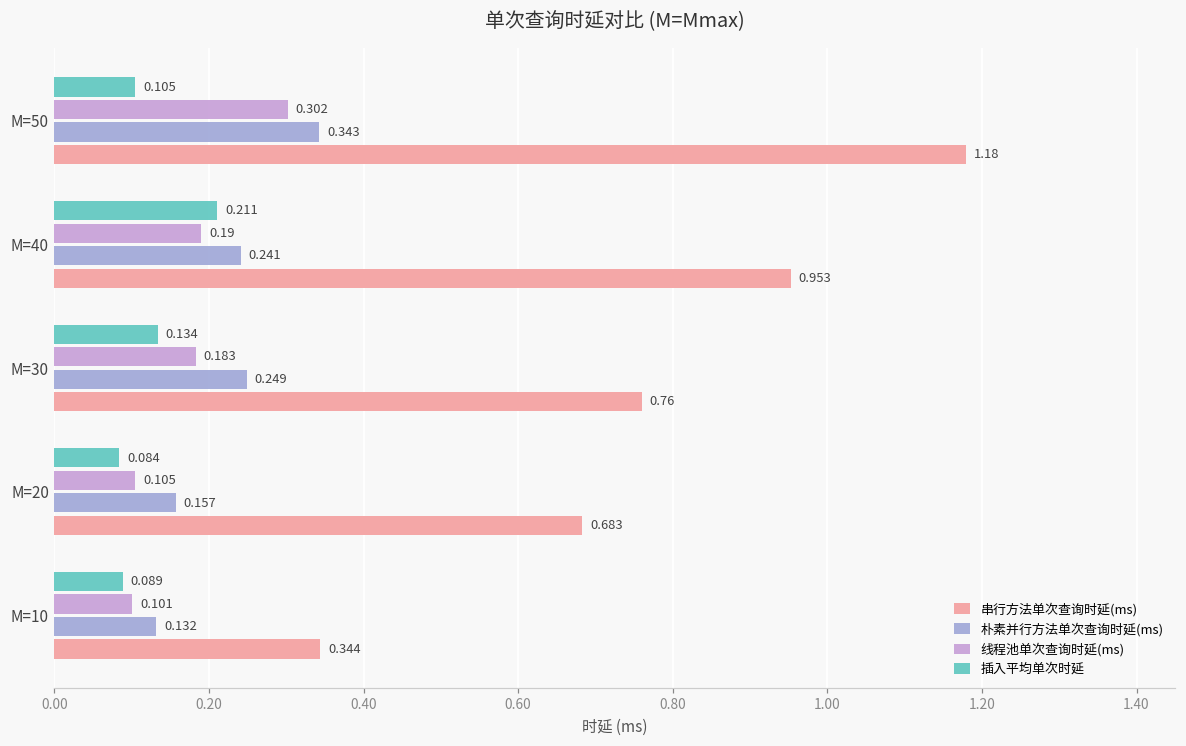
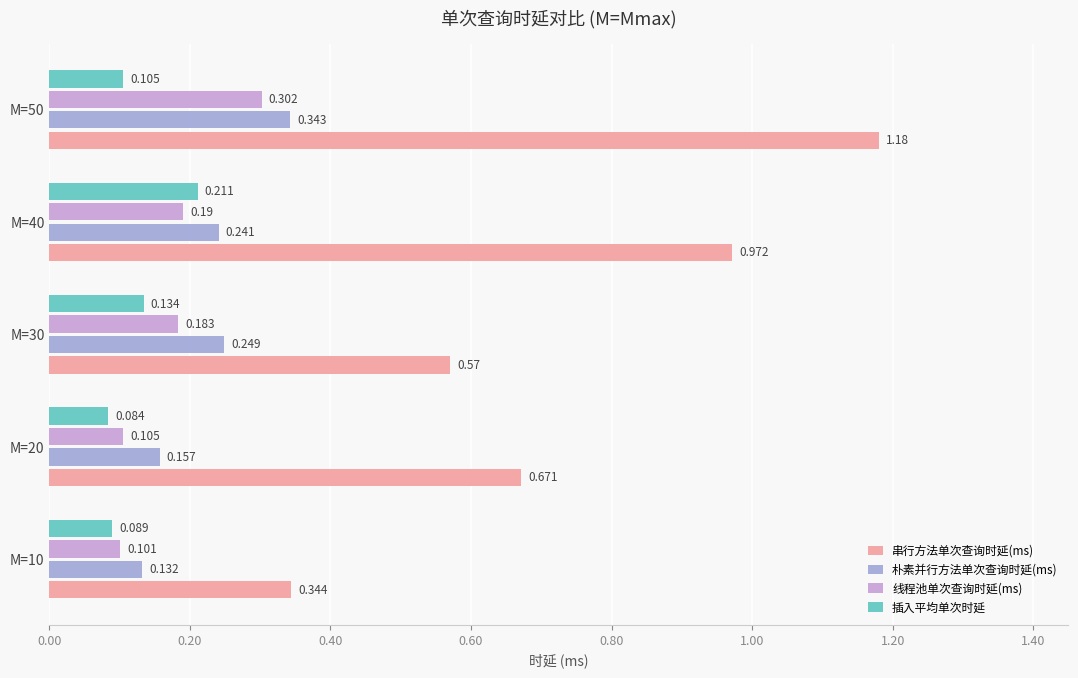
串行方法单次查询时延(ms), M=40: 0.953 -> 0.972
串行方法单次查询时延(ms), M=30: 0.76 -> 0.57
串行方法单次查询时延(ms), M=20: 0.683 -> 0.671
